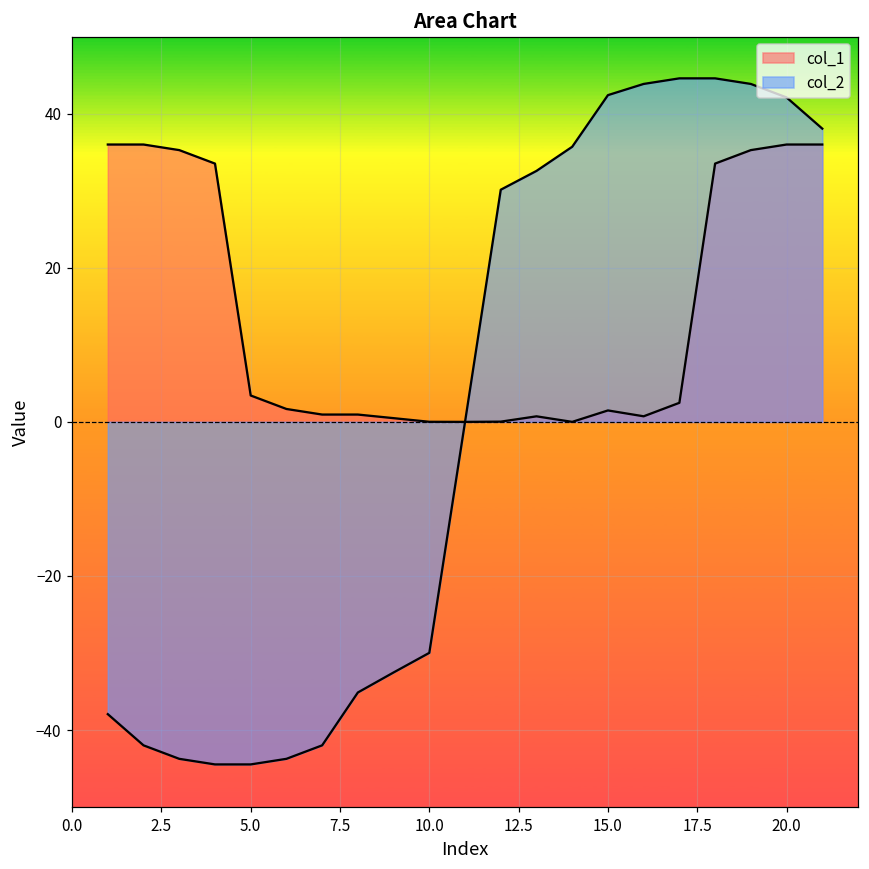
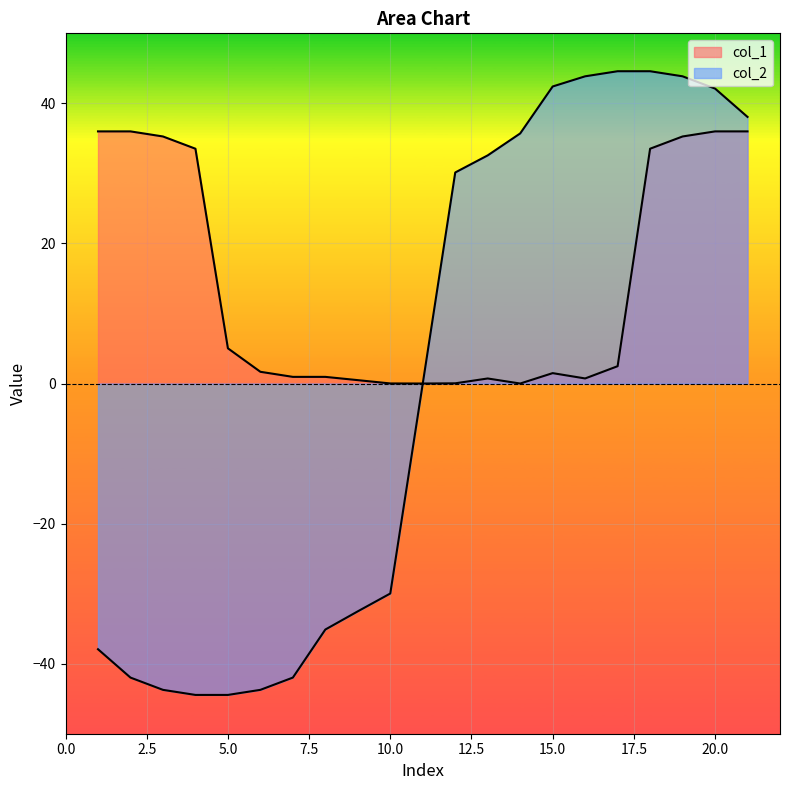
col_1, 5.0: 3 -> 5
